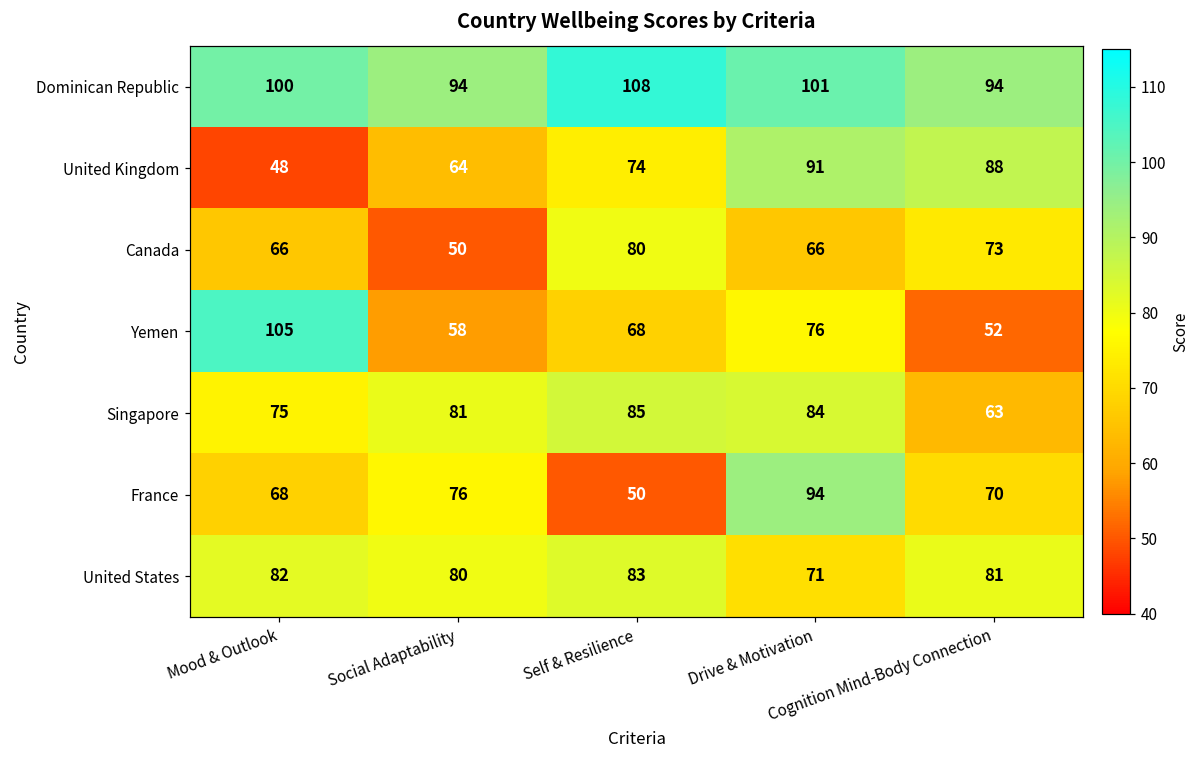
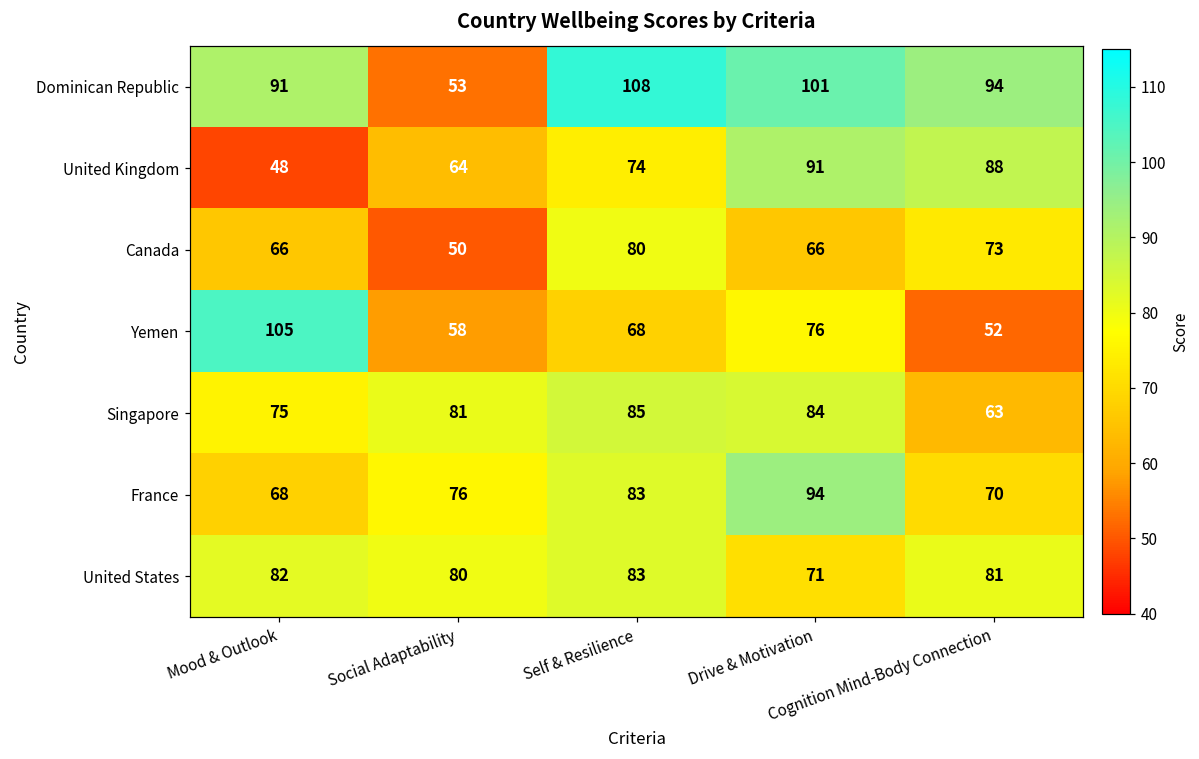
Dominican Republic, Mood & Outlook: 100 -> 91
Dominican Republic, Social Adaptability: 94 -> 53
France, Self & Resilience: 50 -> 83
